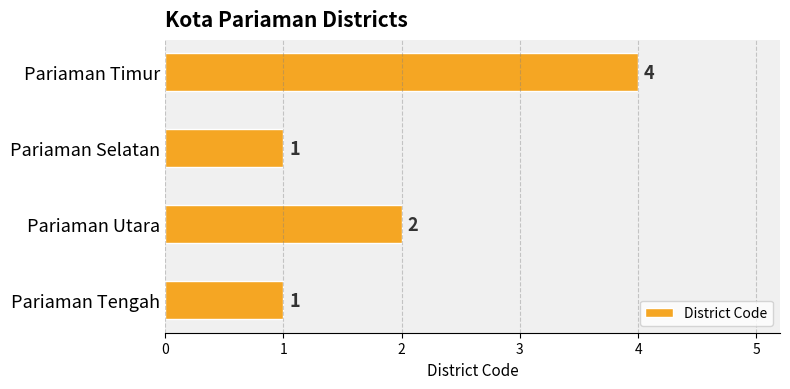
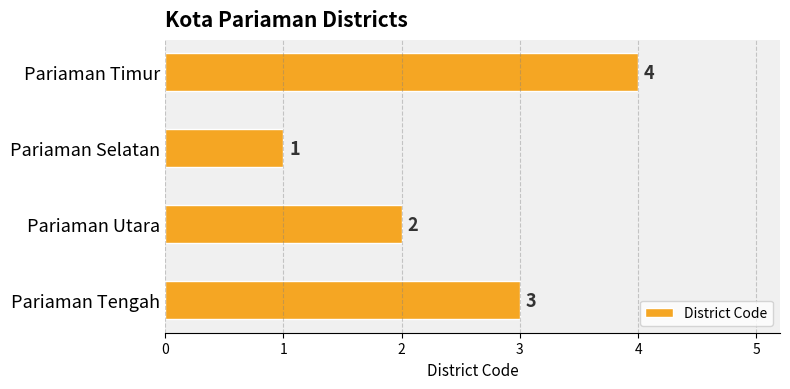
Pariaman Tengah: 1 -> 3
